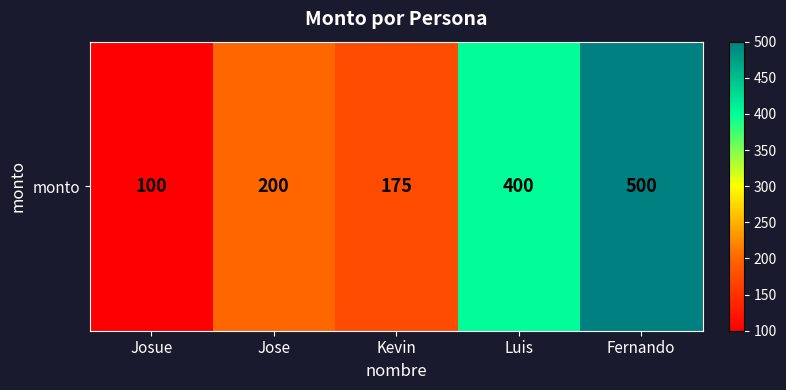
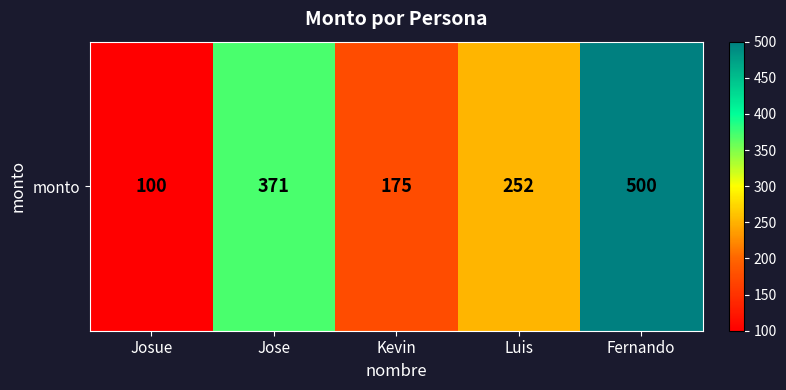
monto, Jose: 200 -> 371
monto, Luis: 400 -> 252
